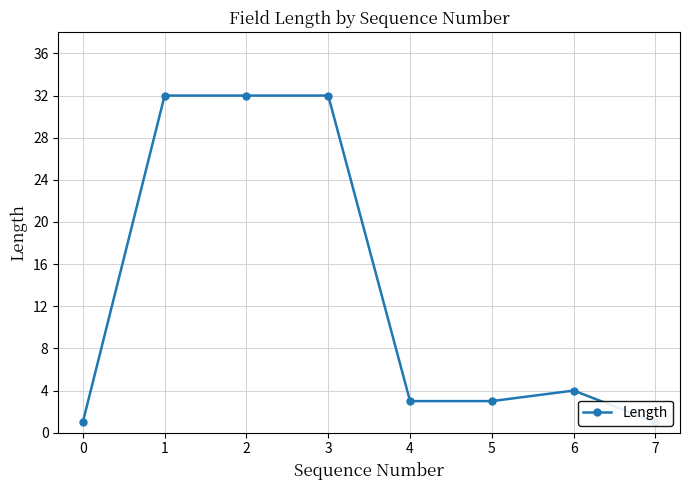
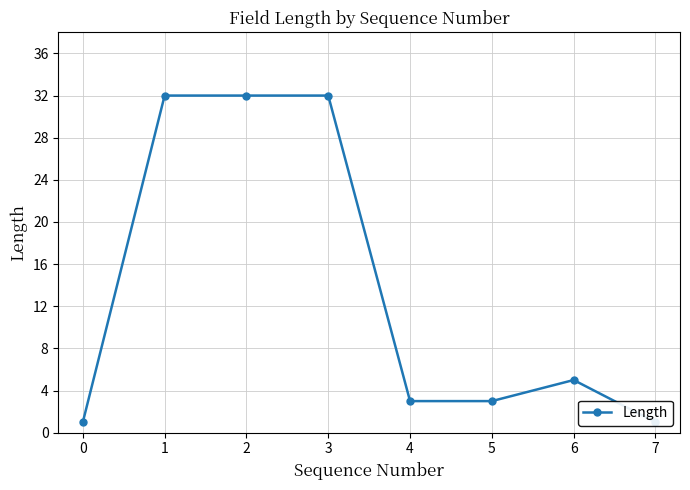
6: 4 -> 5
